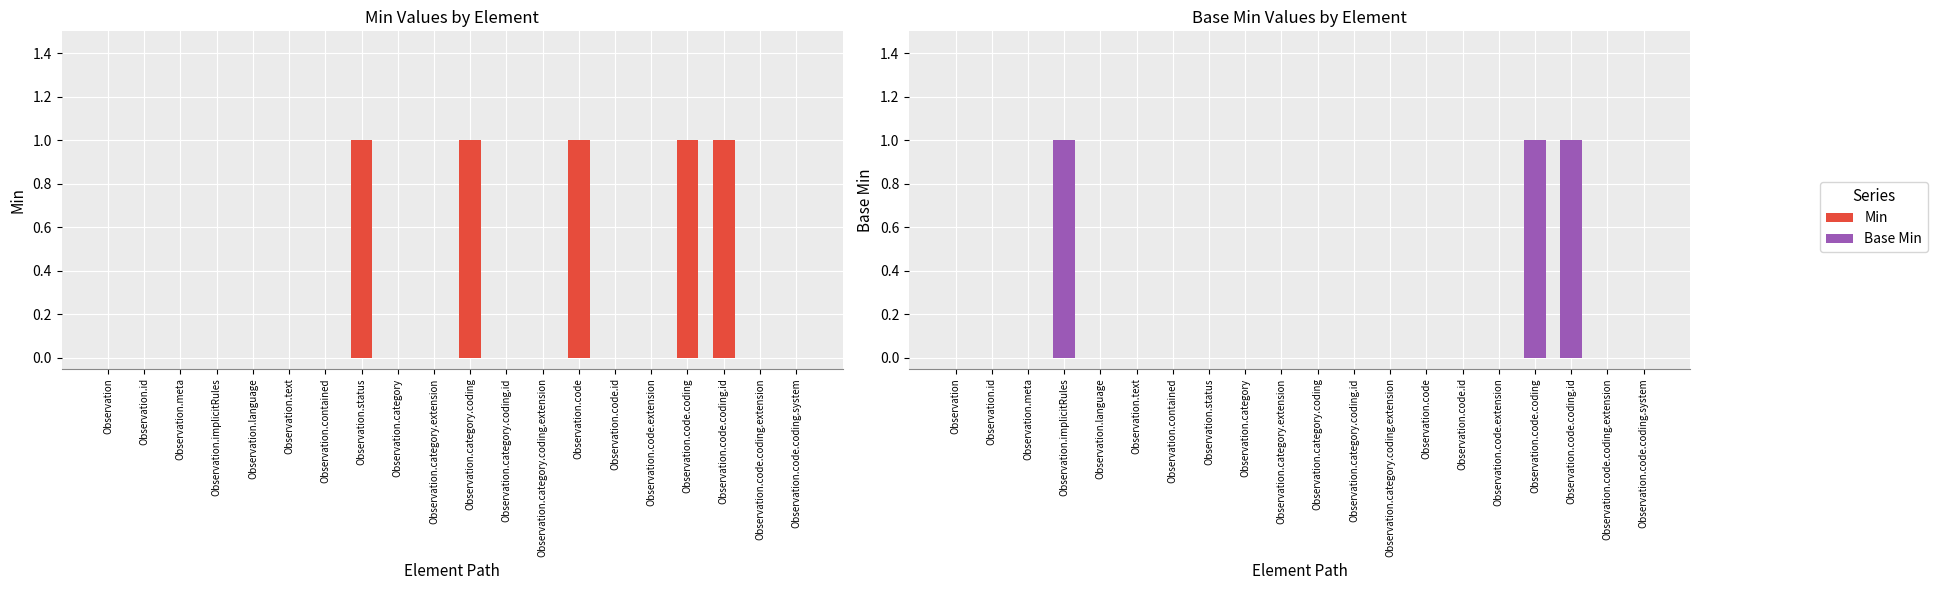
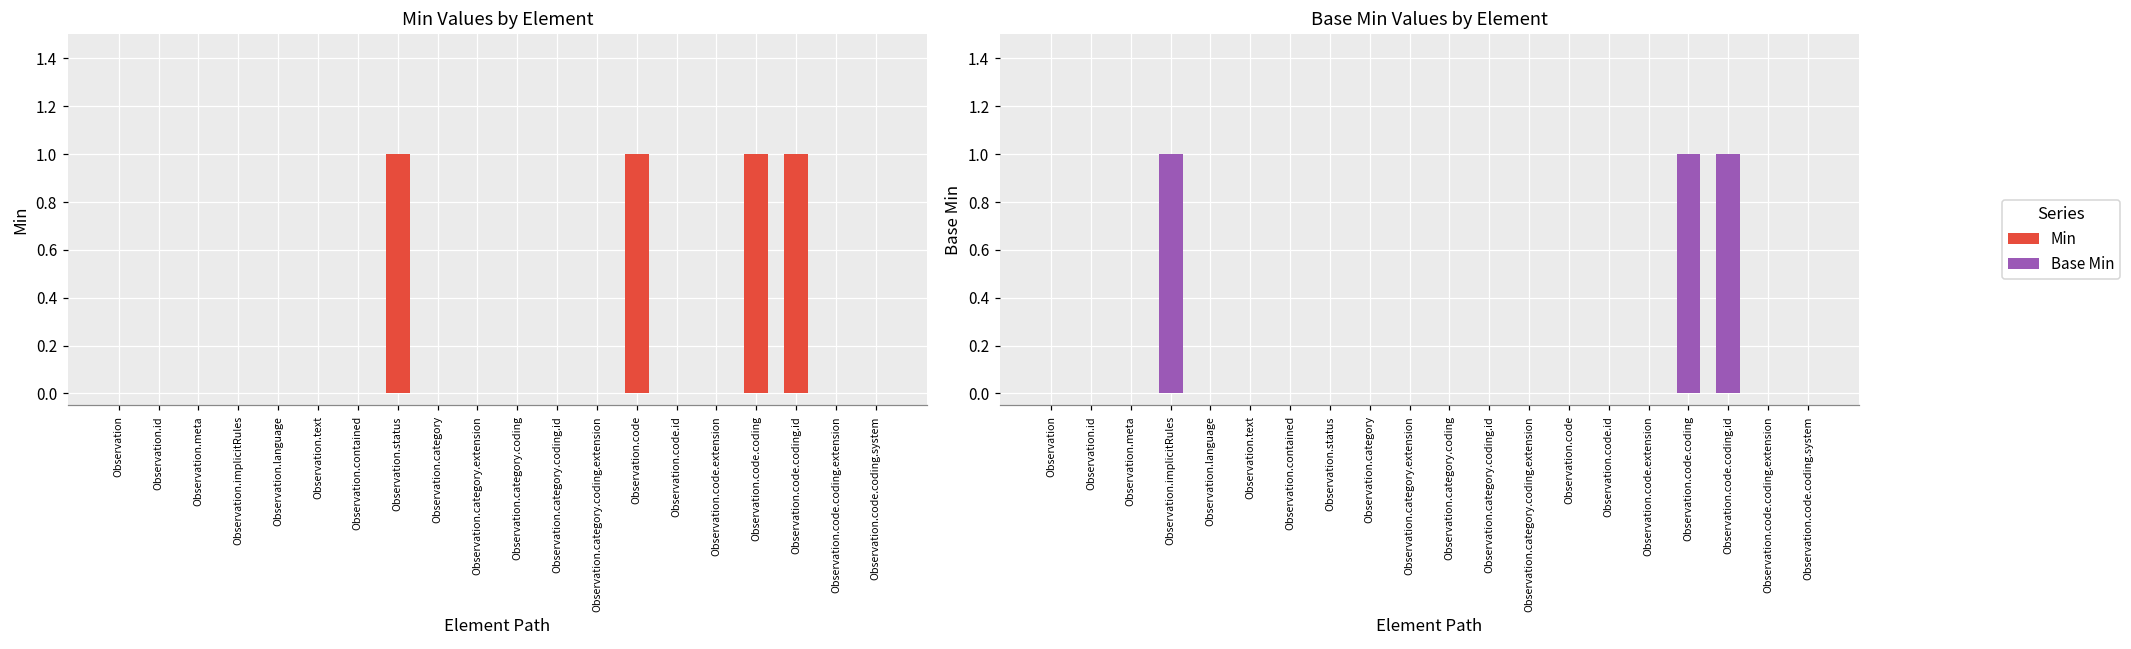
Min Values by Element, Observation.category.coding: 1 -> 0
